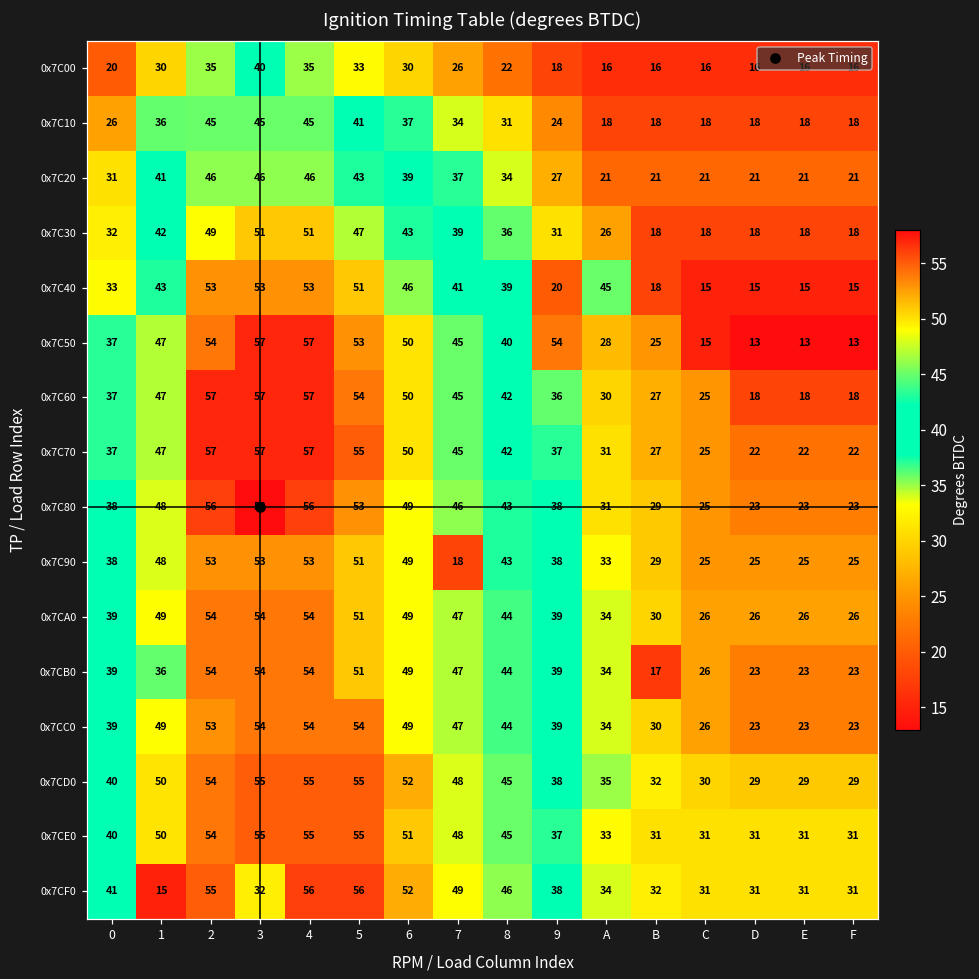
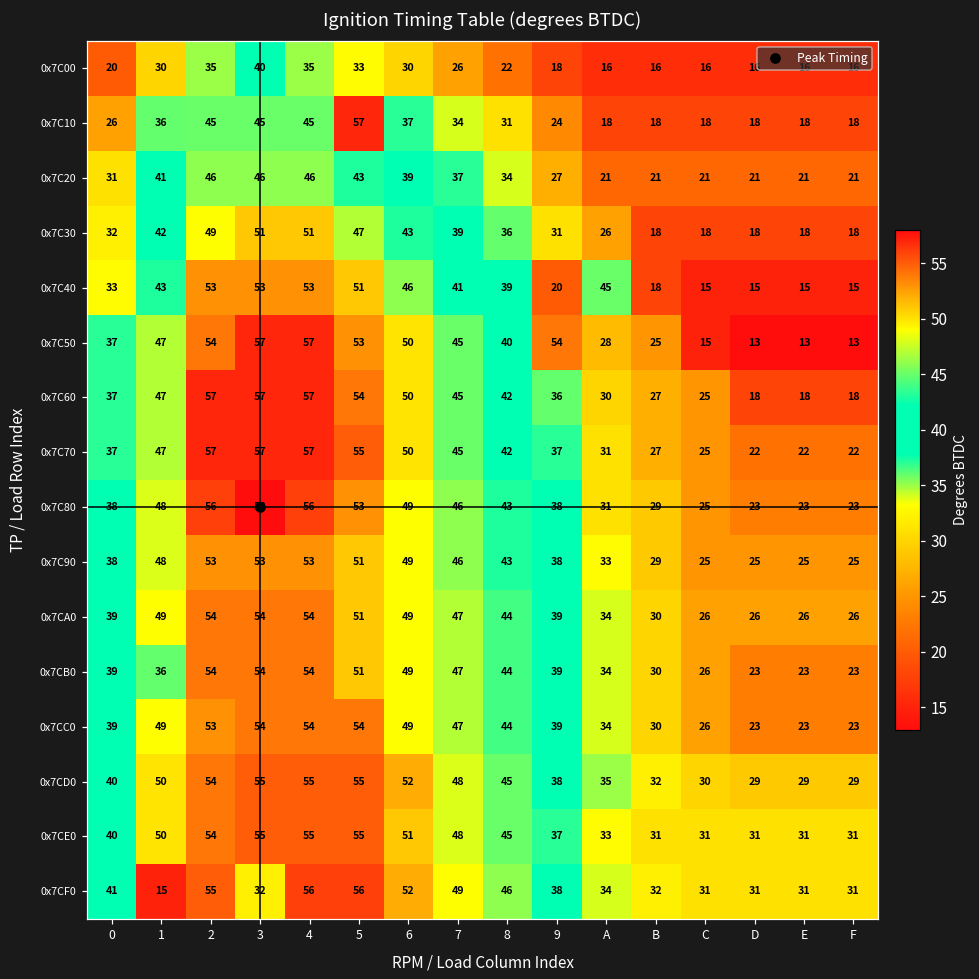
0x7C10, 5: 41 -> 57
0x7C90, 7: 18 -> 46
0x7CB0, B: 17 -> 30
